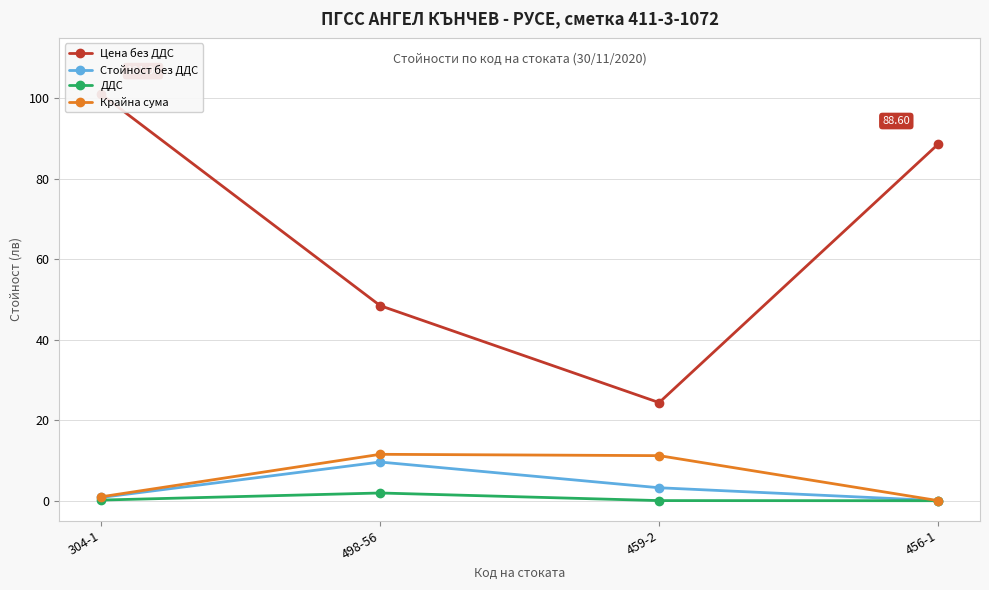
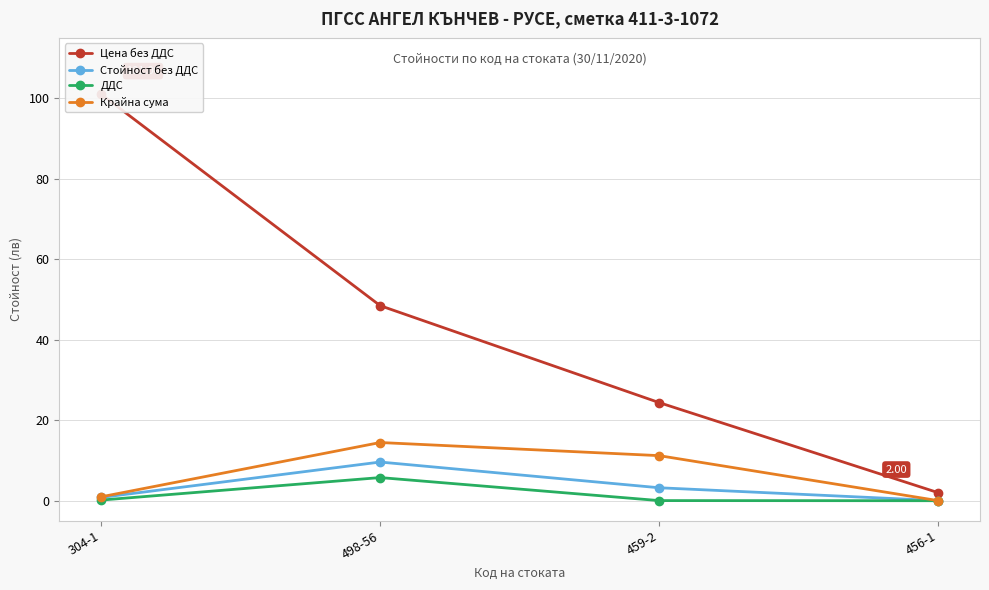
ДДС, 498-56: 2 -> 6
Крайна сума, 498-56: 12 -> 14
Цена без ДДС, 456-1: 88.60 -> 2.00
